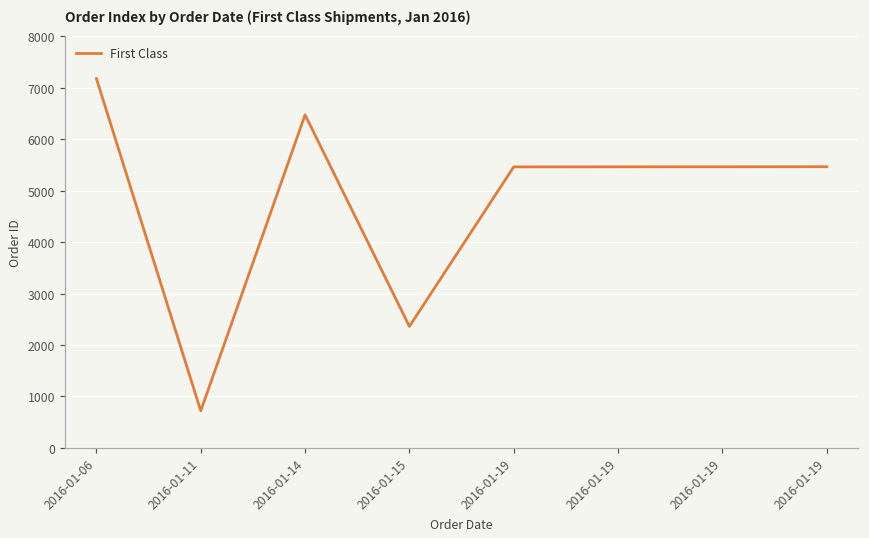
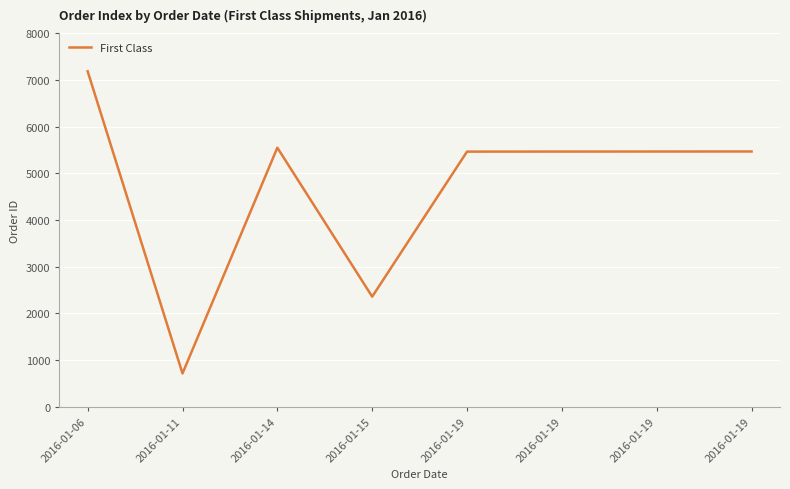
2016-01-14: 6500 -> 5500
